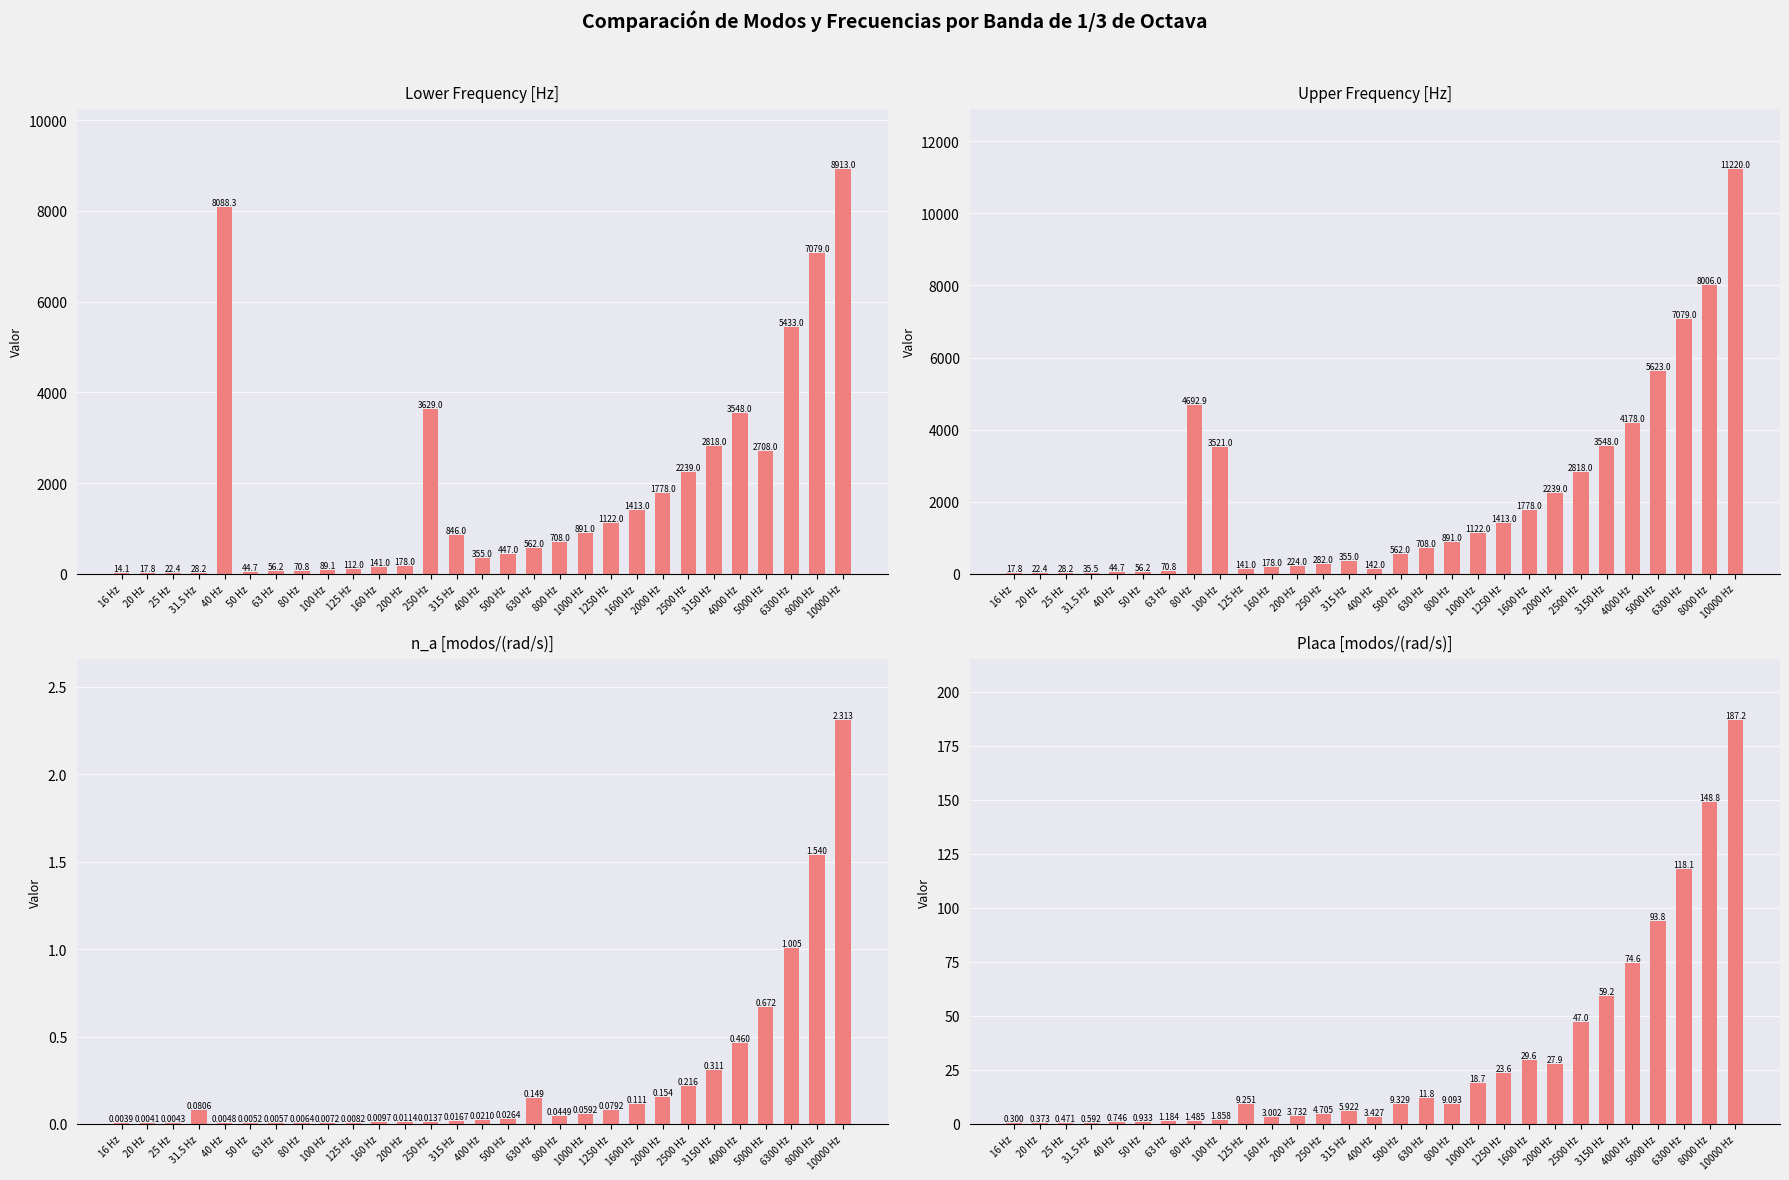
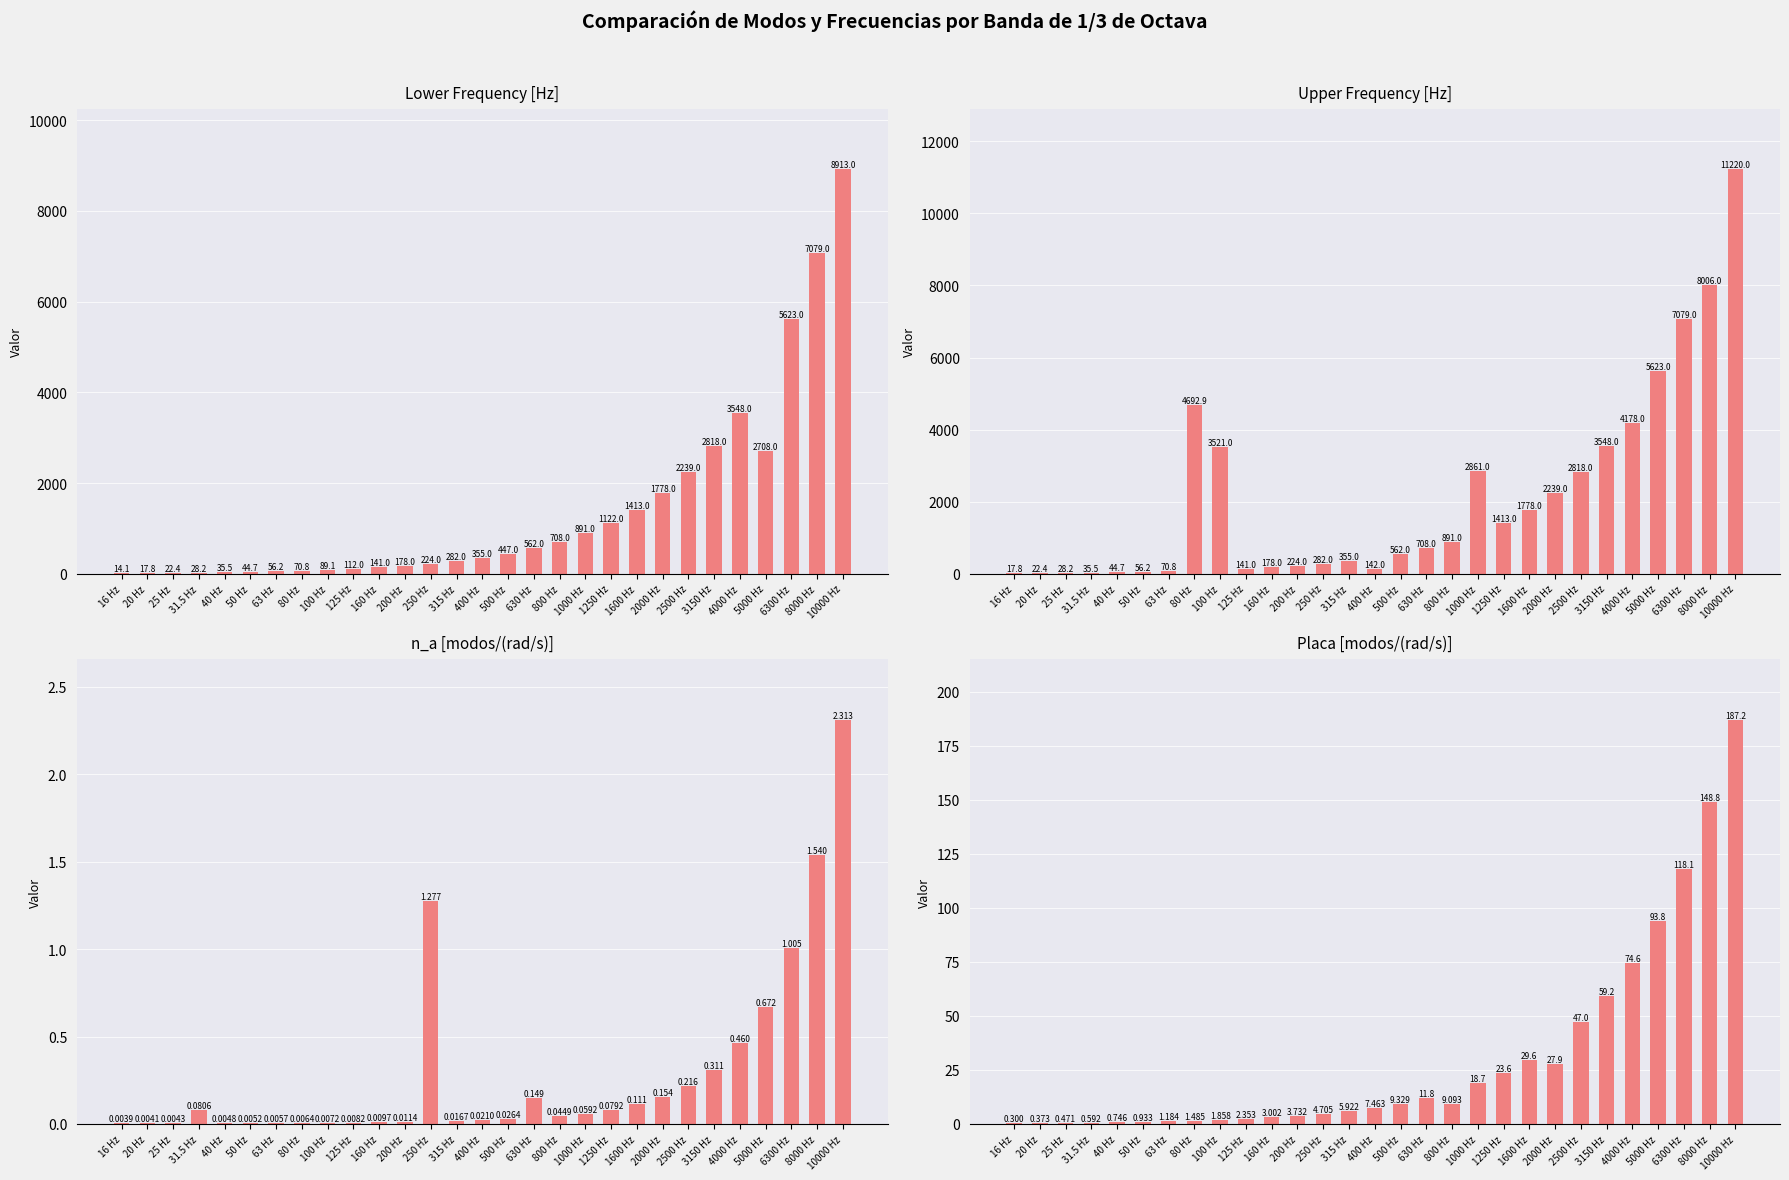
Lower Frequency [Hz], 40 Hz: 8088.3 -> 35.5
Lower Frequency [Hz], 250 Hz: 3629.0 -> 224.0
Lower Frequency [Hz], 315 Hz: 846.0 -> 282.0
Lower Frequency [Hz], 6300 Hz: 5433.0 -> 5623.0
Upper Frequency [Hz], 1000 Hz: 1122.0 -> 2861.0
n_a [modos/(rad/s)], 250 Hz: 0.0137 -> 1.277
Placa [modos/(rad/s)], 125 Hz: 9.251 -> 2.353
Placa [modos/(rad/s)], 400 Hz: 3.427 -> 7.463
